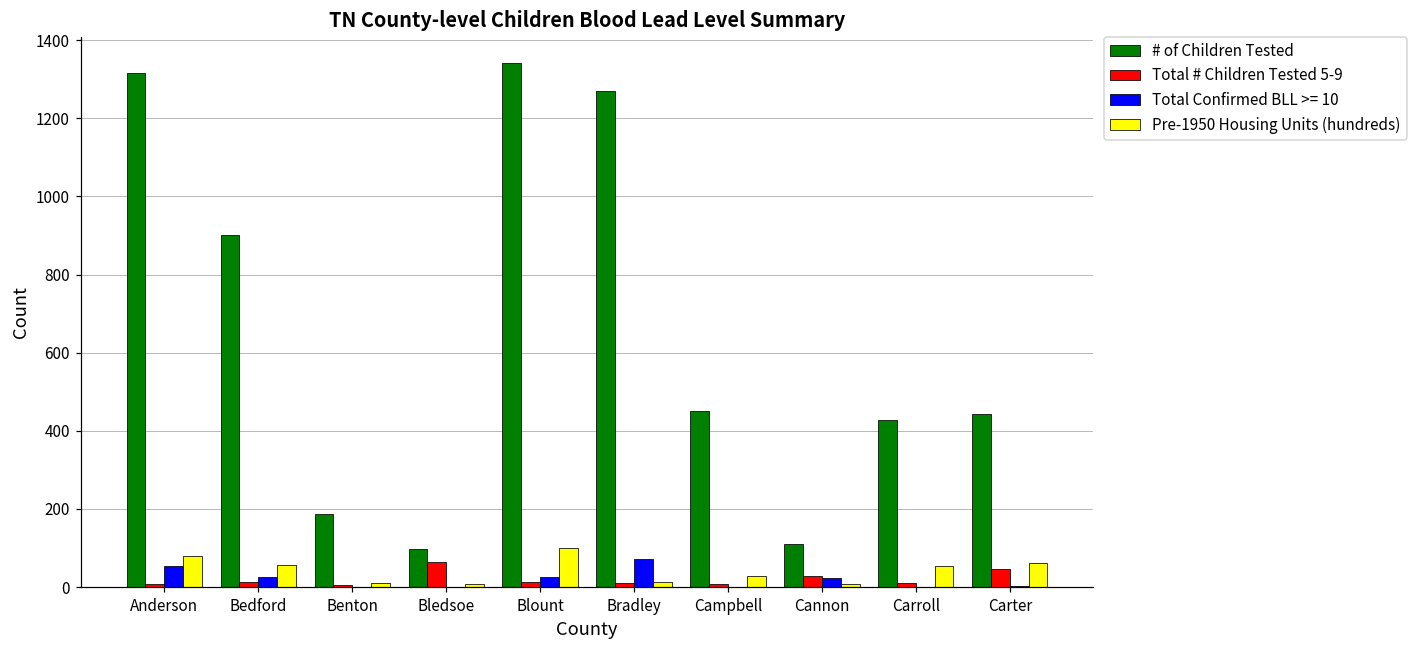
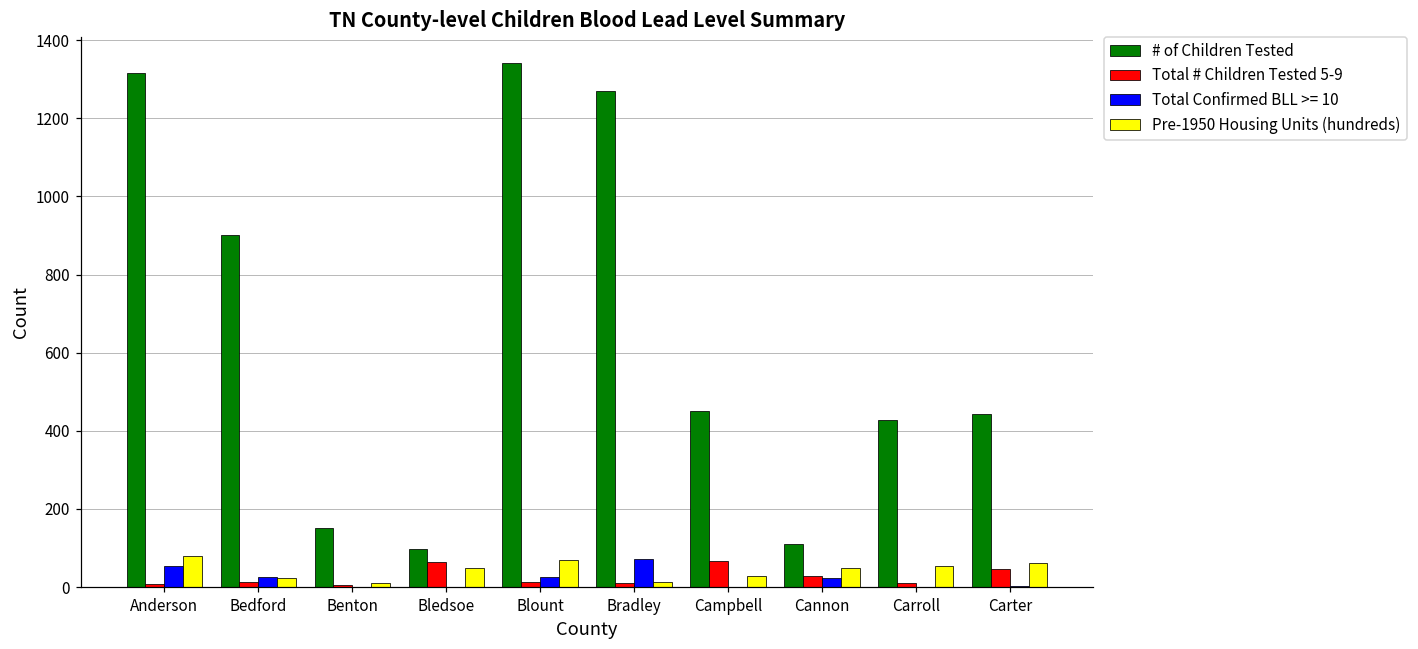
Pre-1950 Housing Units (hundreds), Bedford: 60 -> 20
# of Children Tested, Benton: 190 -> 150
Pre-1950 Housing Units (hundreds), Bledsoe: 10 -> 50
Pre-1950 Housing Units (hundreds), Blount: 100 -> 70
Total # Children Tested 5-9, Campbell: 10 -> 70
Pre-1950 Housing Units (hundreds), Cannon: 10 -> 50
